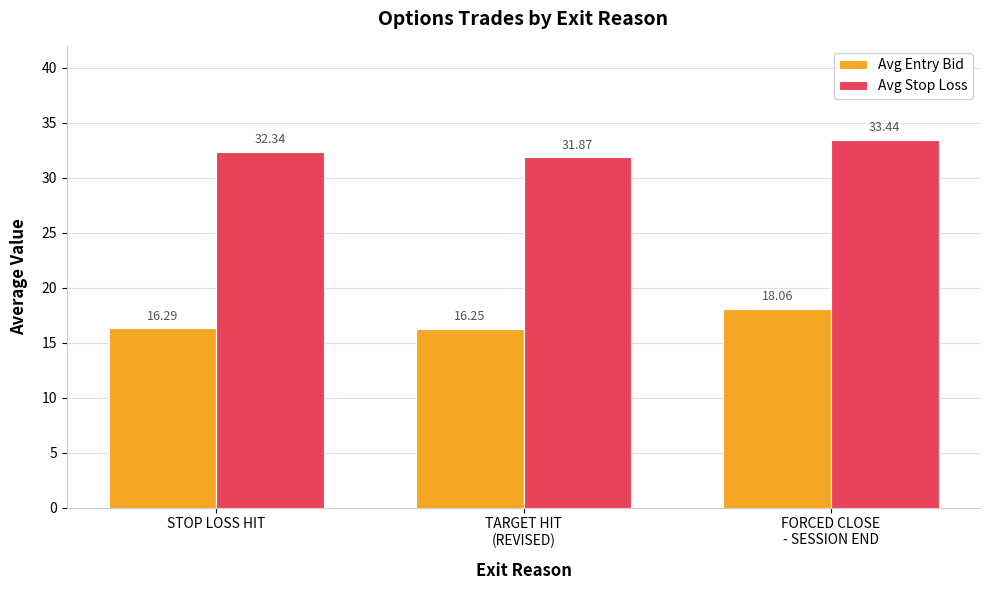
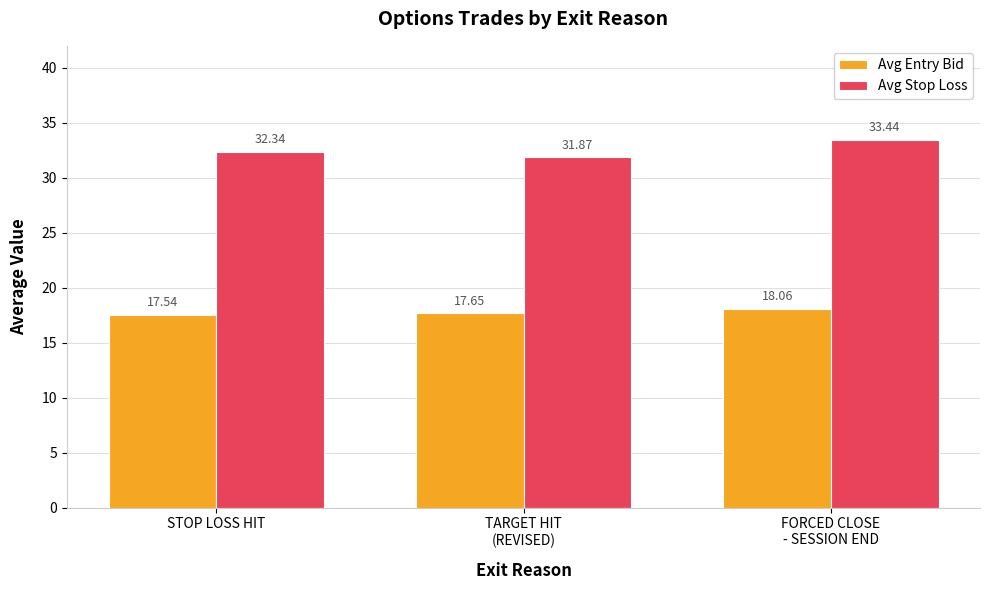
Avg Entry Bid, STOP LOSS HIT: 16.29 -> 17.54
Avg Entry Bid, TARGET HIT (REVISED): 16.25 -> 17.65
